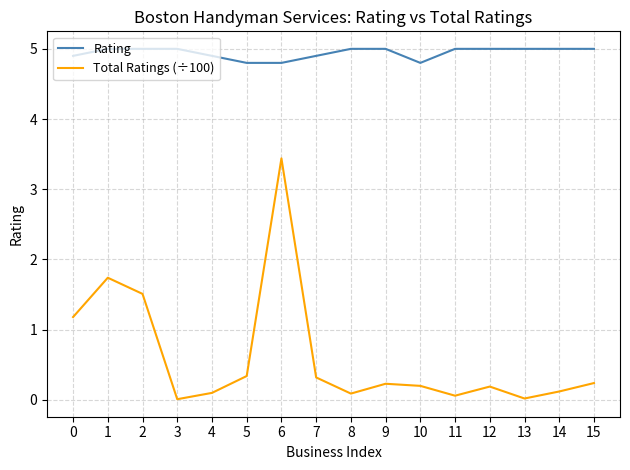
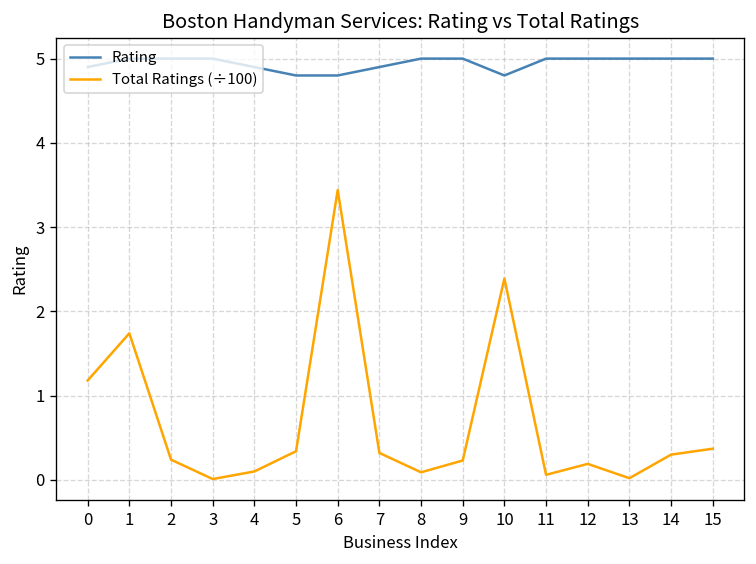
Total Ratings (÷100), 2: 1.5 -> 0.2
Total Ratings (÷100), 10: 0.2 -> 2.4
Total Ratings (÷100), 14: 0.1 -> 0.3
Total Ratings (÷100), 15: 0.2 -> 0.4
